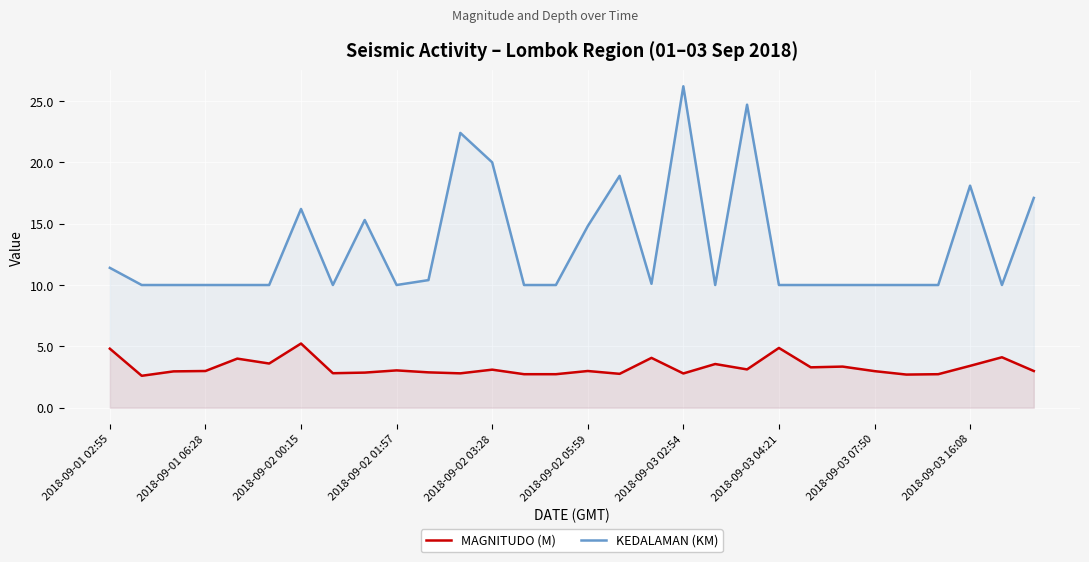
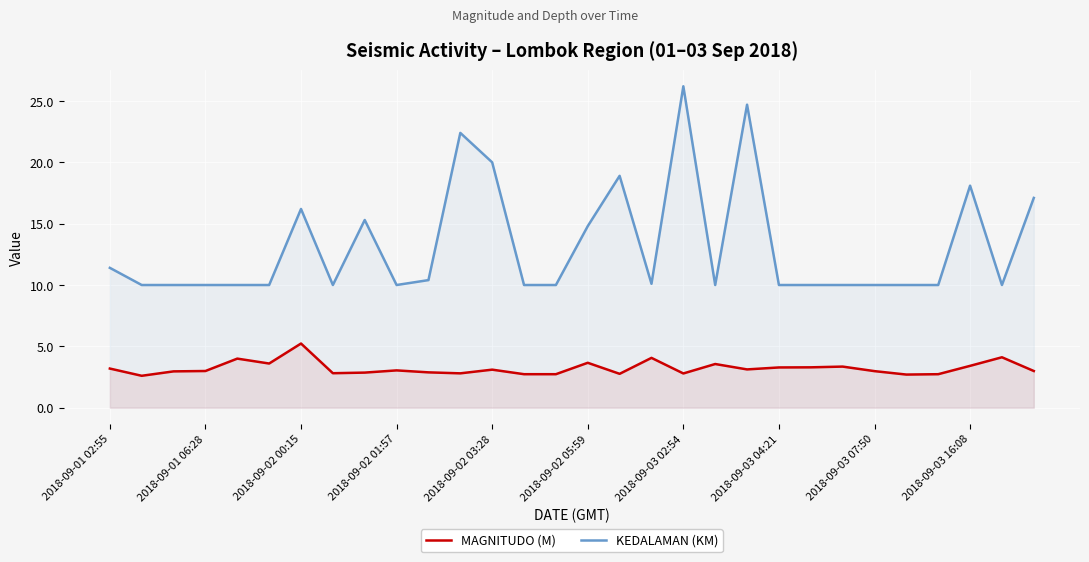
MAGNITUDO (M), 2018-09-01 02:55: 4.8 -> 3.2
MAGNITUDO (M), 2018-09-02 05:59: 3.0 -> 3.7
MAGNITUDO (M), 2018-09-03 04:21: 4.9 -> 3.3
